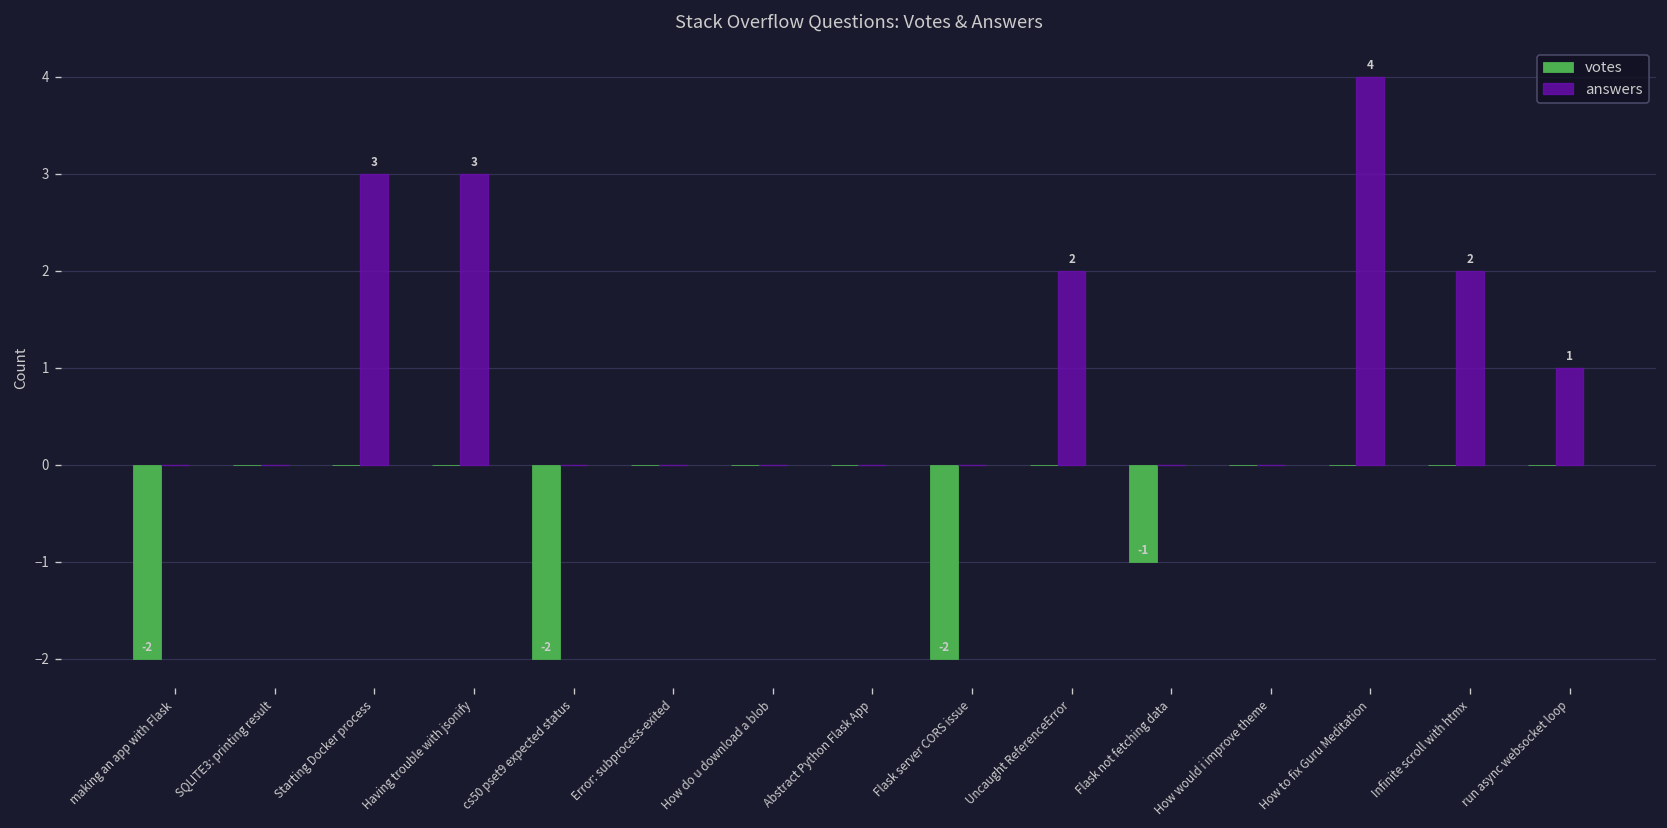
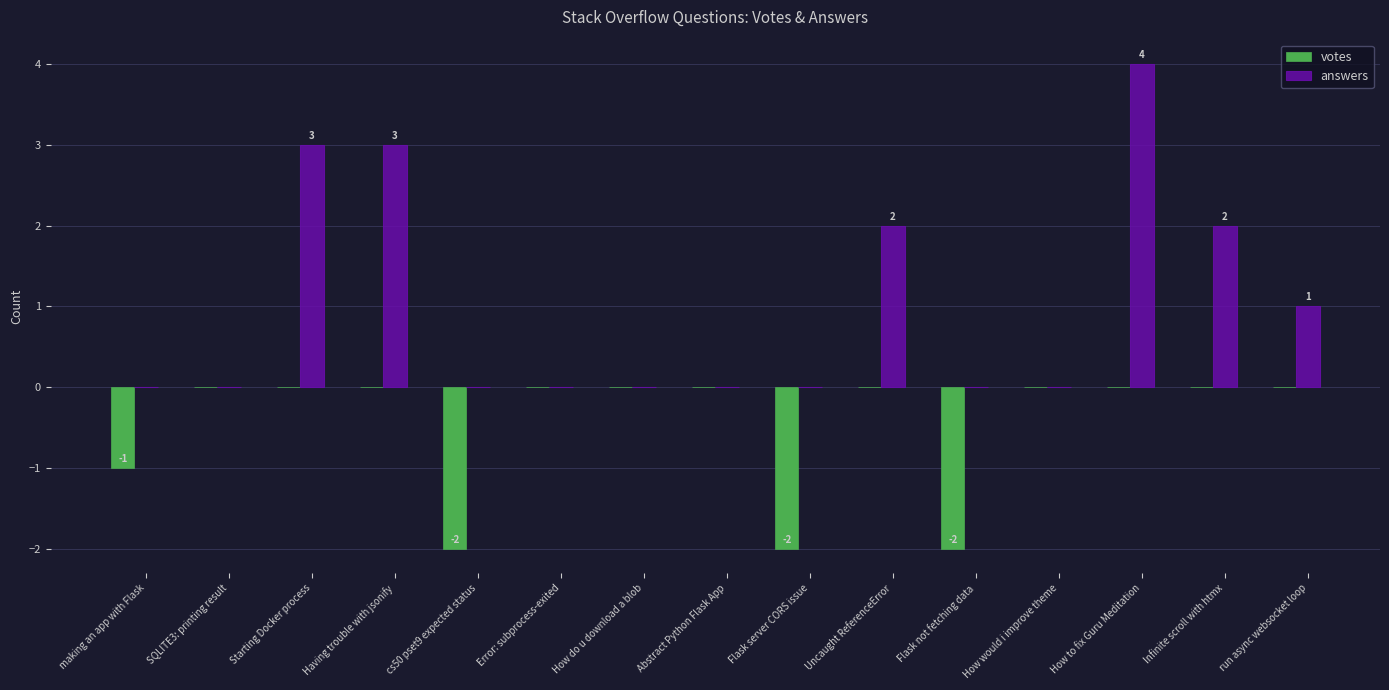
votes, making an app with Flask: -2 -> -1
votes, Flask not fetching data: -1 -> -2
